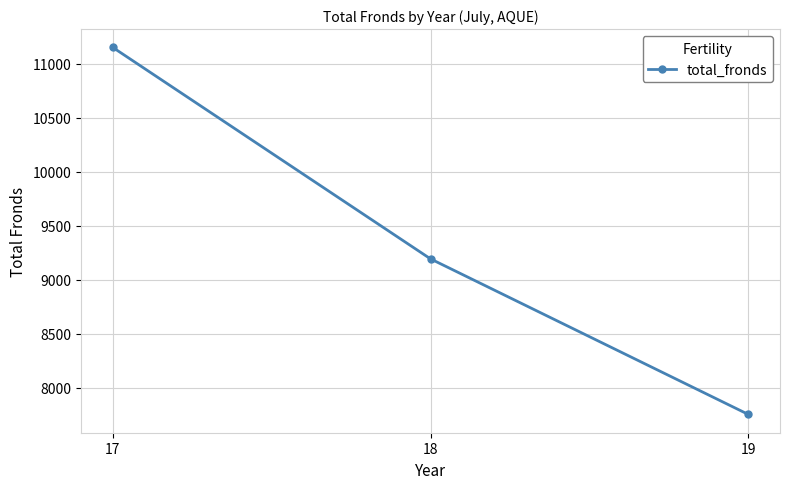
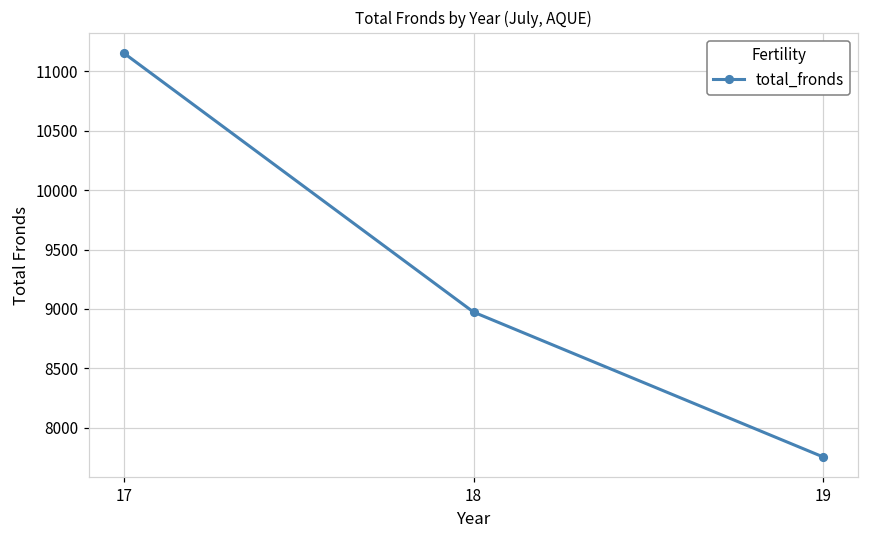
18: 9190 -> 8970
